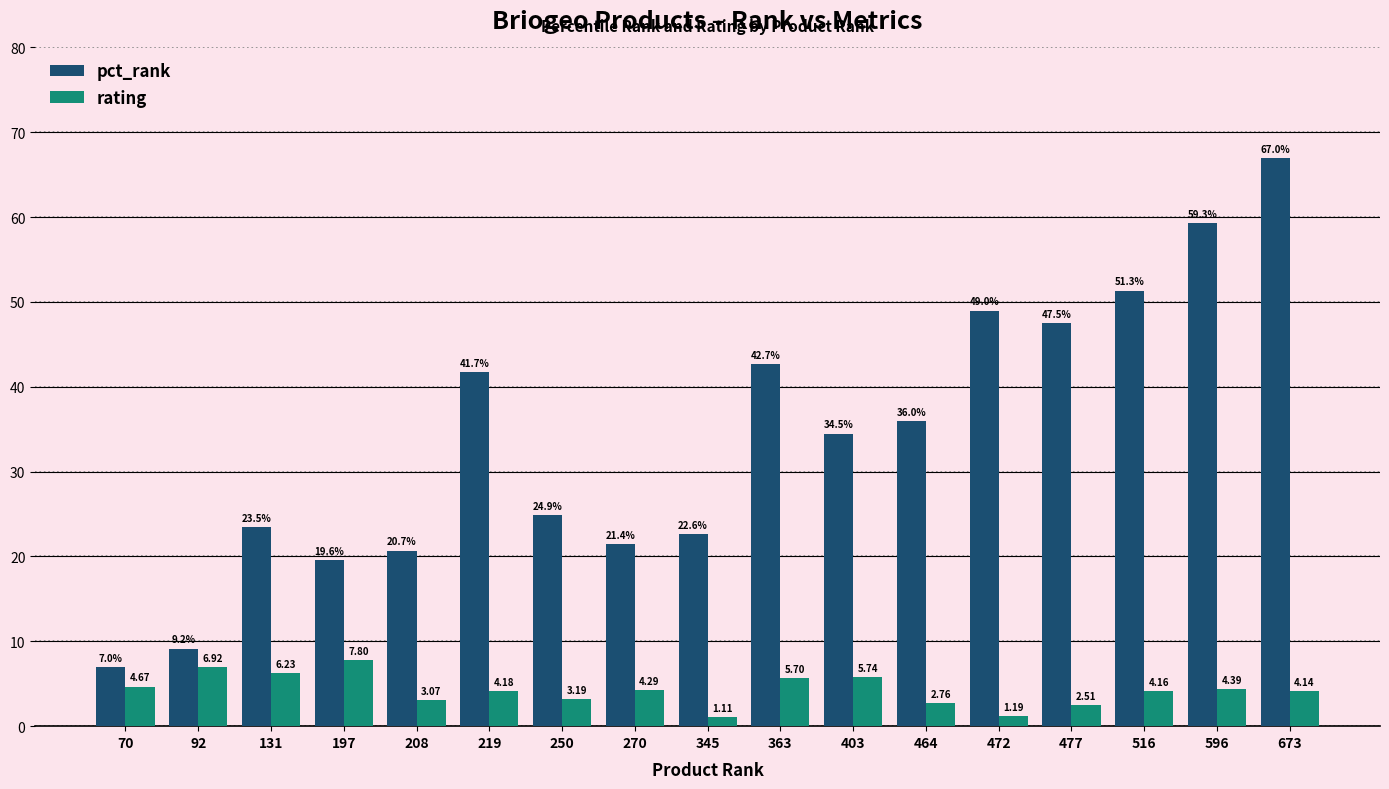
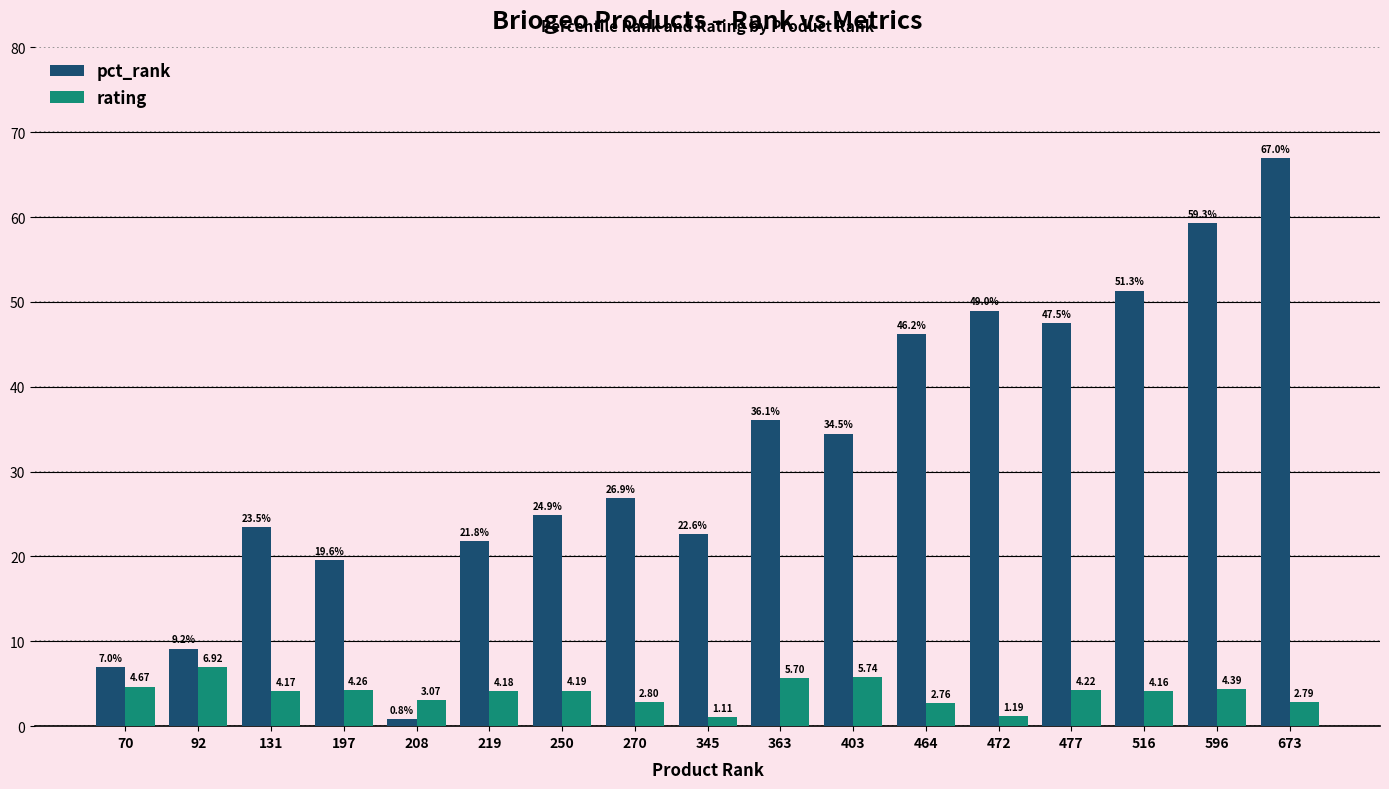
rating, 131: 6.23 -> 4.17
rating, 197: 7.80 -> 4.26
pct_rank, 208: 20.7% -> 0.8%
pct_rank, 219: 41.7% -> 21.8%
rating, 250: 3.19 -> 4.19
pct_rank, 270: 21.4% -> 26.9%
rating, 270: 4.29 -> 2.80
pct_rank, 363: 42.7% -> 36.1%
pct_rank, 464: 36.0% -> 46.2%
rating, 477: 2.51 -> 4.22
rating, 673: 4.14 -> 2.79
